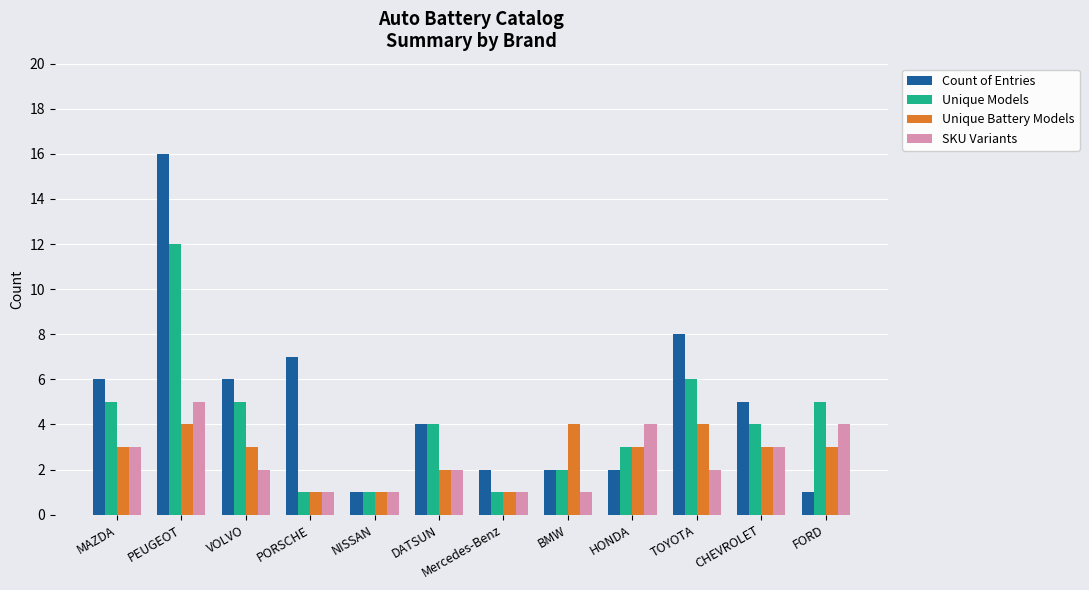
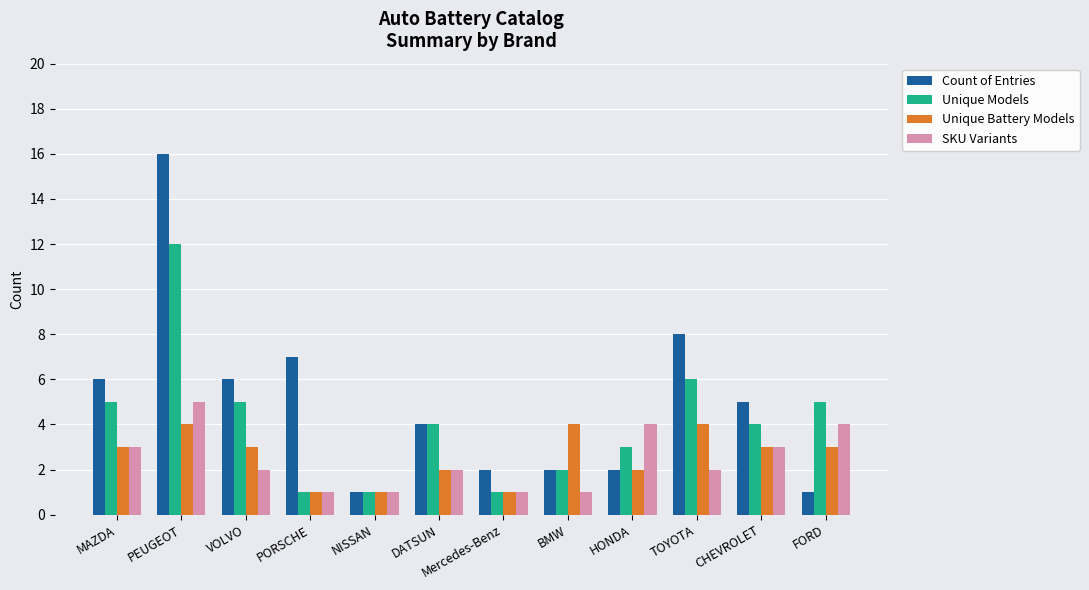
Unique Battery Models, HONDA: 3 -> 2
